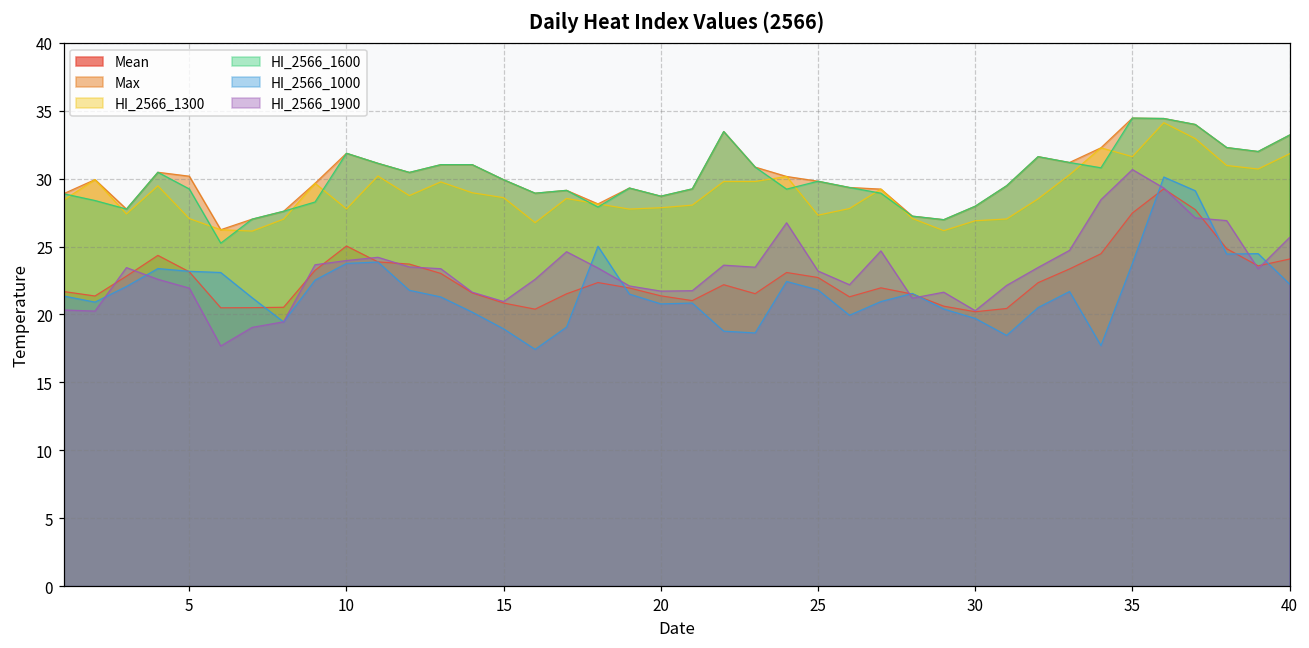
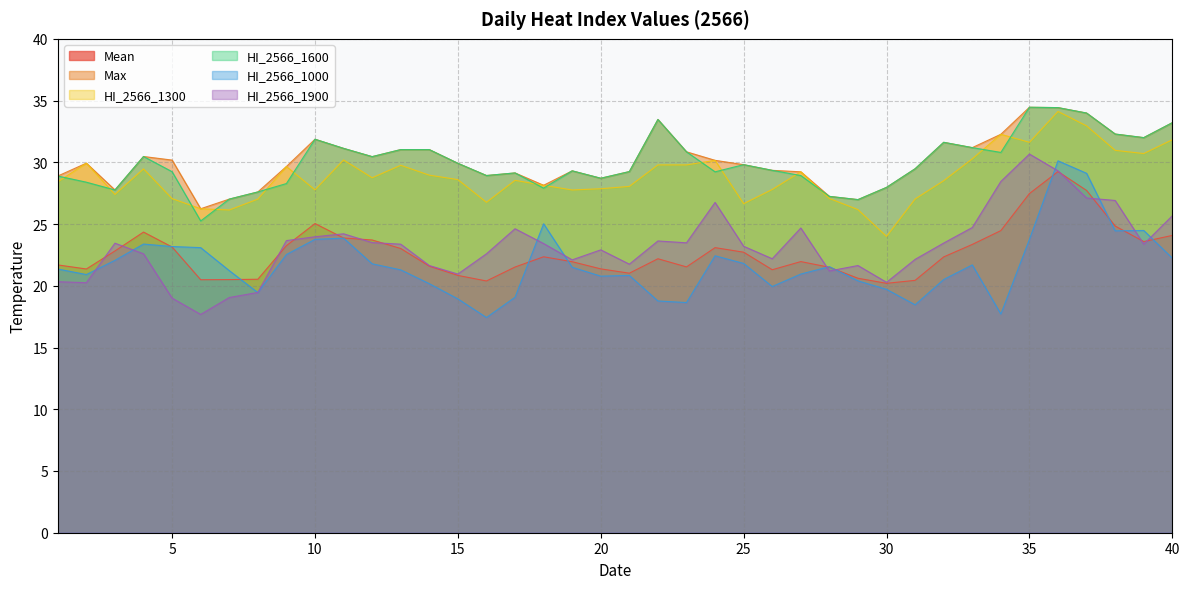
HI_2566_1900, 5: 21.9 -> 19.0
HI_2566_1900, 20: 21.7 -> 22.9
HI_2566_1300, 25: 27.3 -> 26.7
HI_2566_1300, 30: 26.9 -> 24.0
